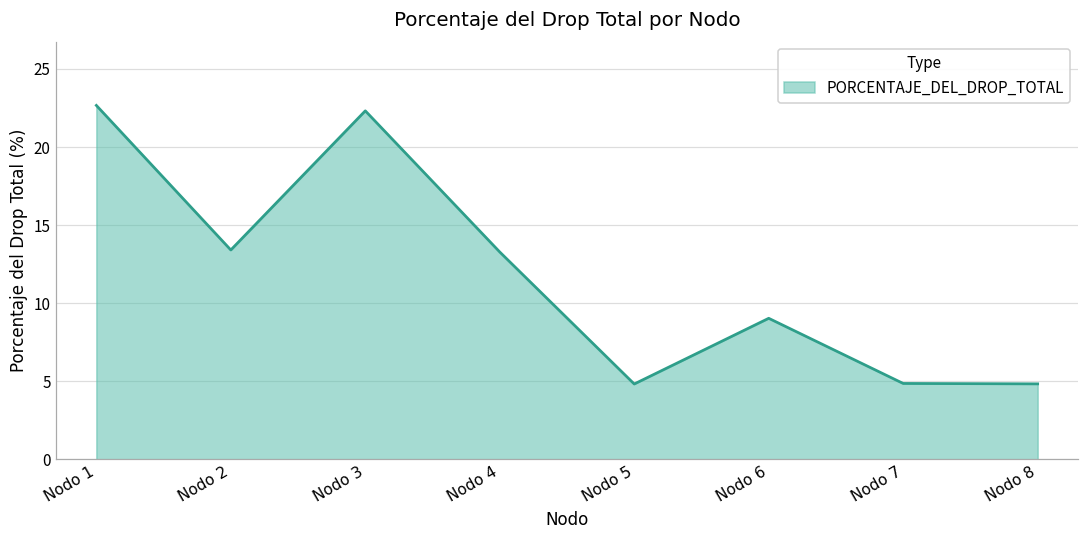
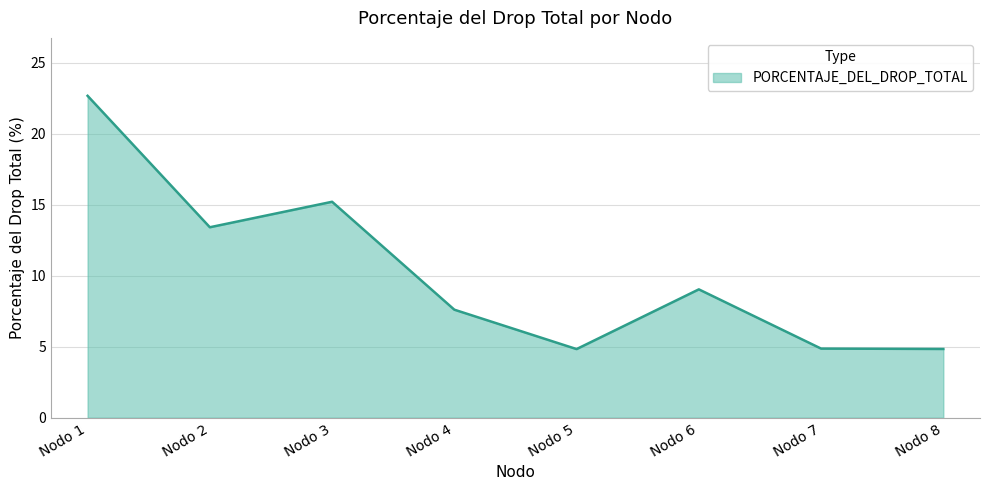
Nodo 3: 22.3 -> 15.2
Nodo 4: 13.3 -> 7.6
